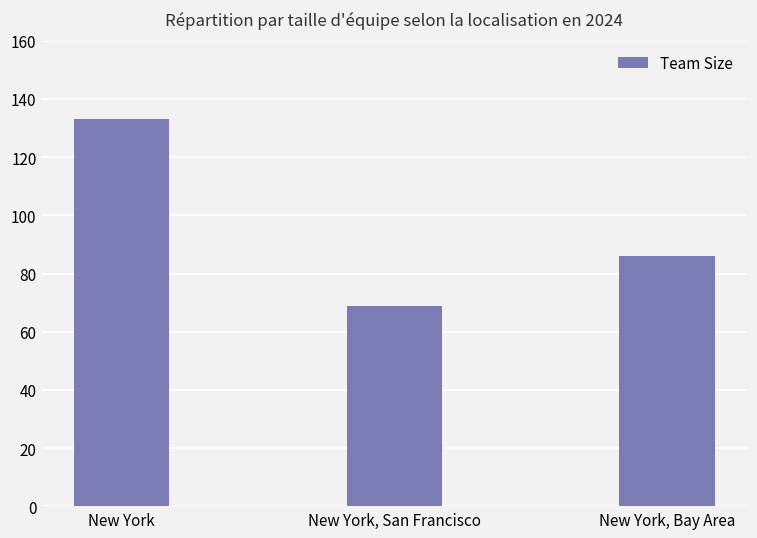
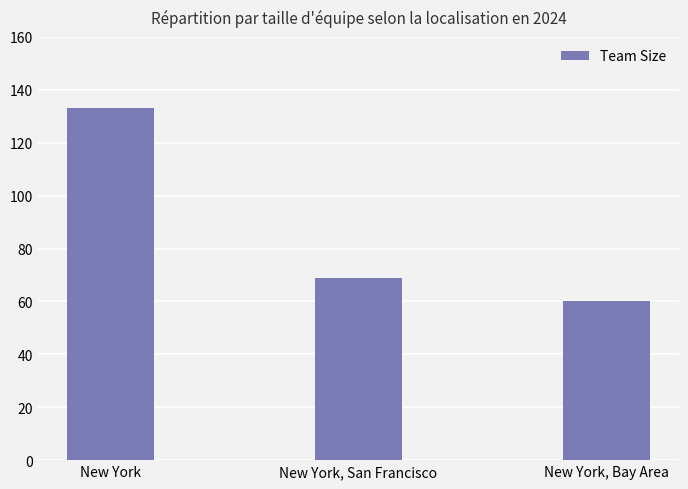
New York, Bay Area: 86 -> 60
